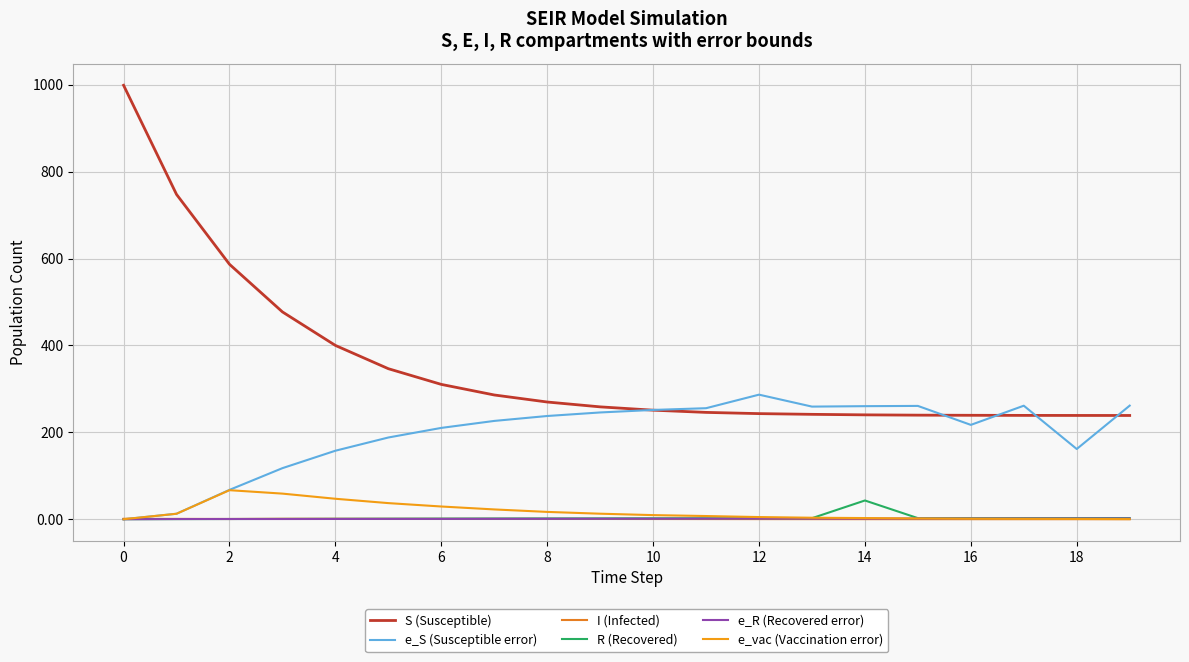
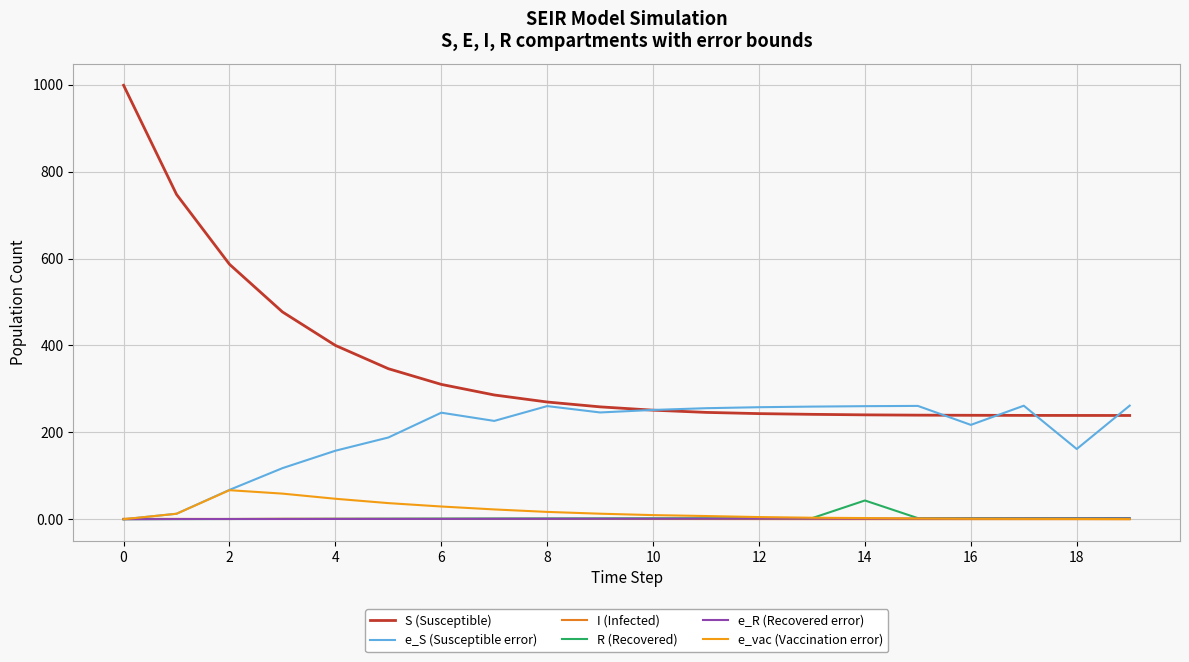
e_S (Susceptible error), 6: 210 -> 250
e_S (Susceptible error), 8: 240 -> 260
e_S (Susceptible error), 12: 290 -> 260
